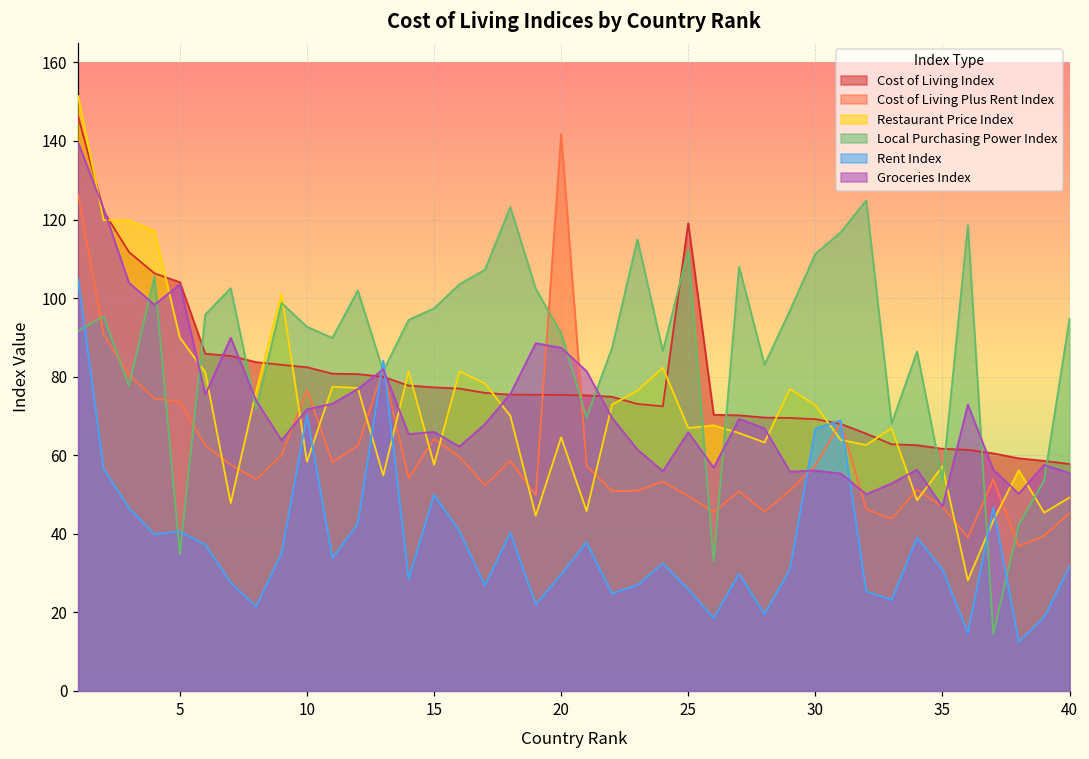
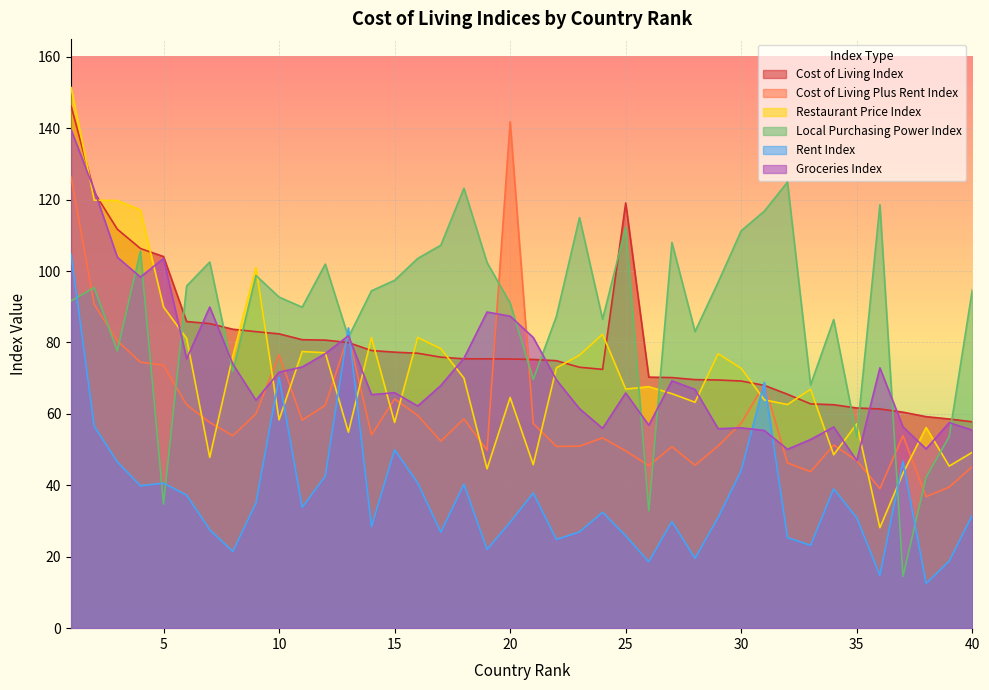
Rent Index, 30: 67 -> 44
